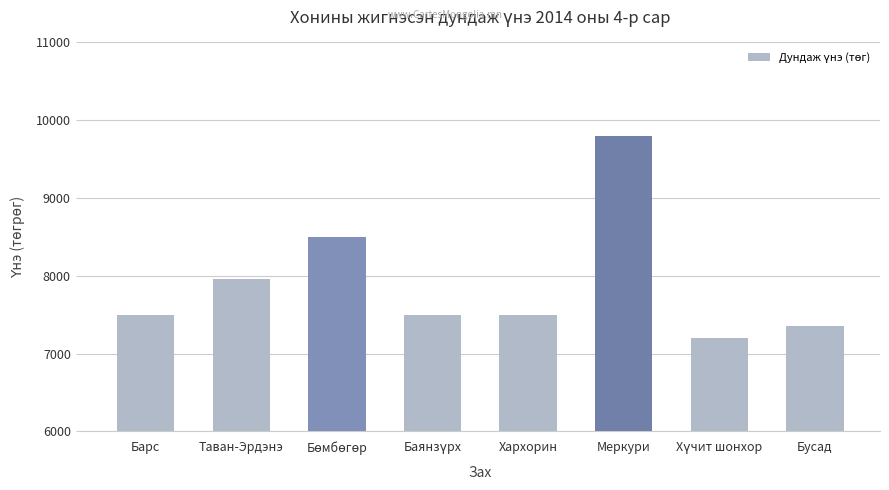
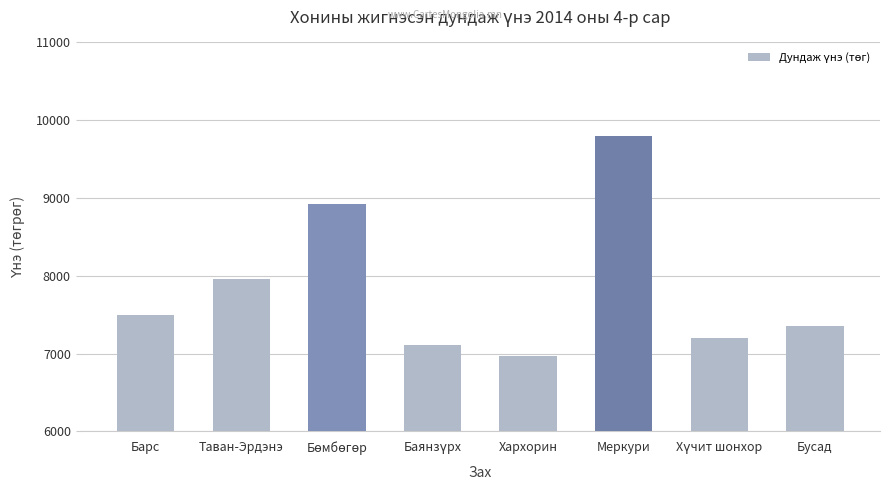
Бөмбөгөр: 8500 -> 8900
Баянзүрх: 7500 -> 7100
Хархорин: 7500 -> 7000
